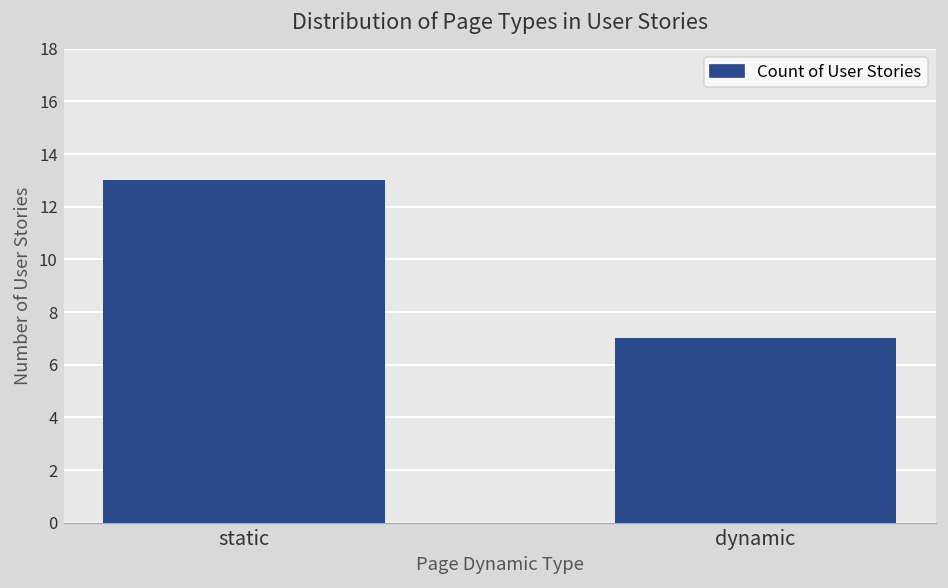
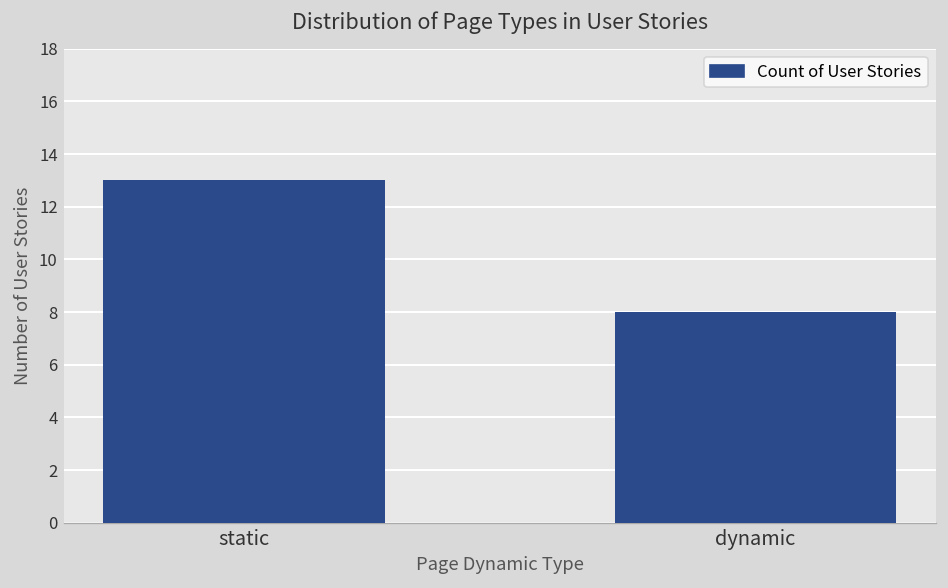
dynamic: 7 -> 8
